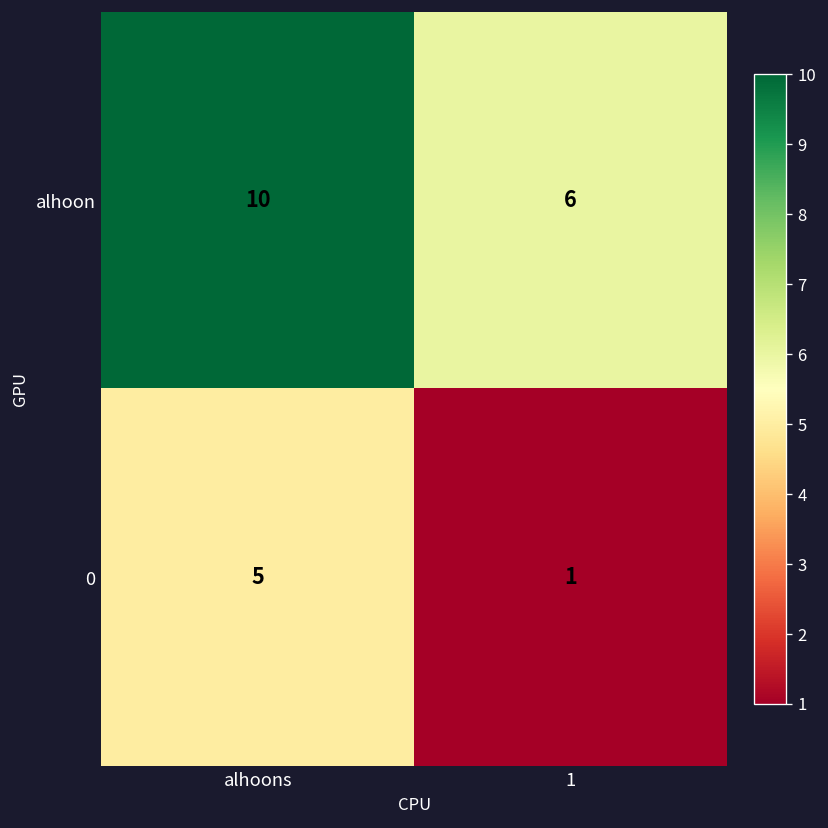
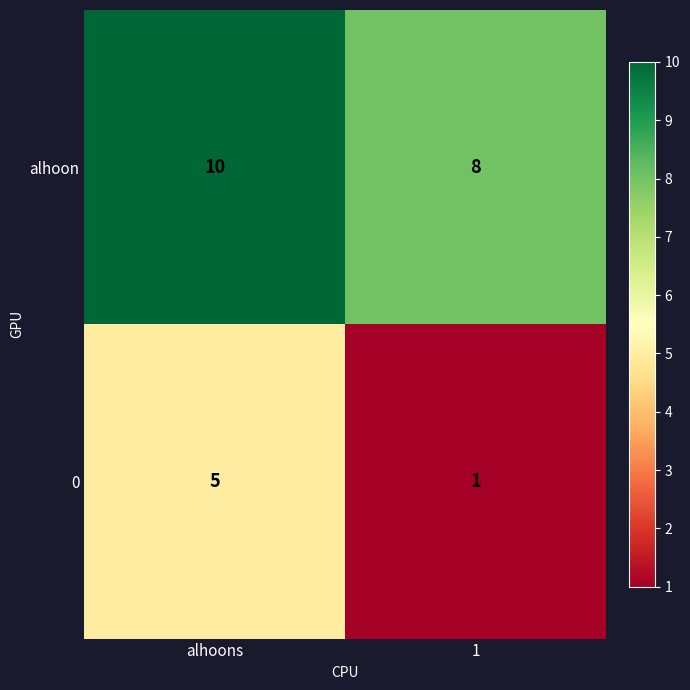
alhoon, 1: 6 -> 8
